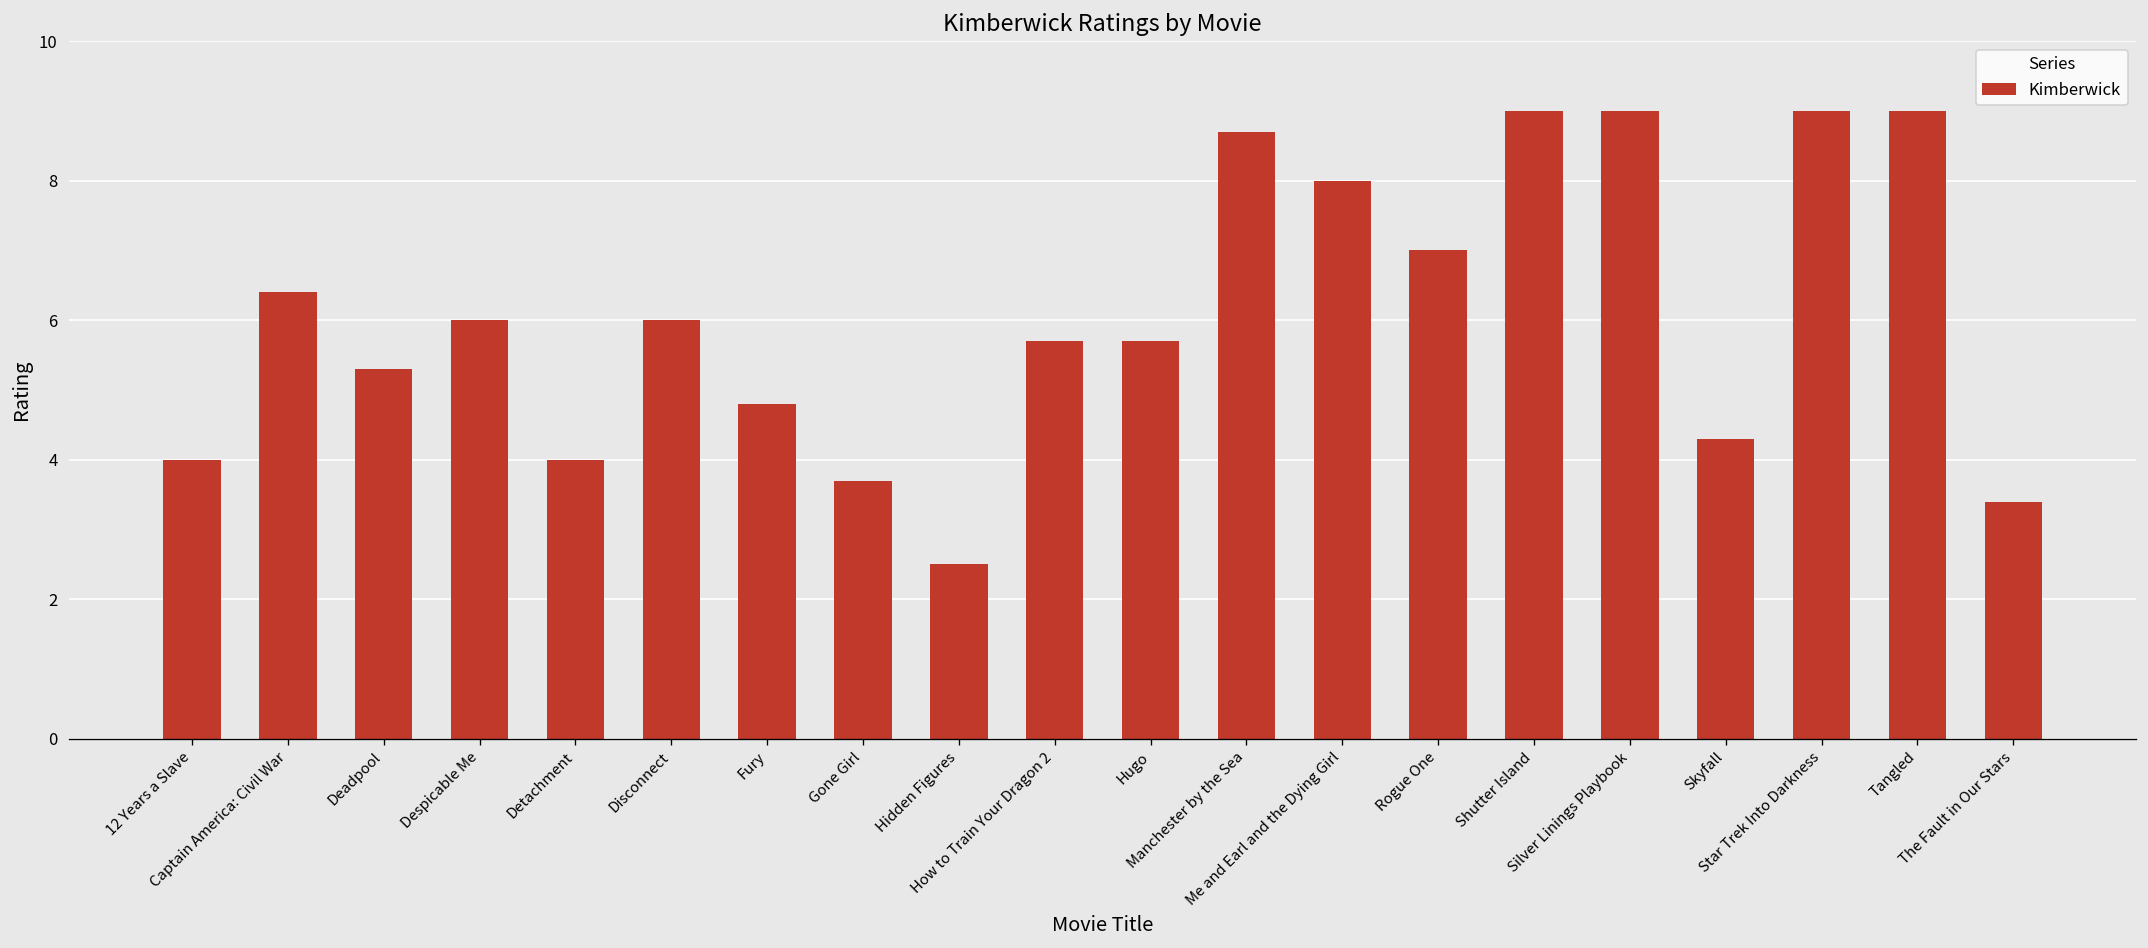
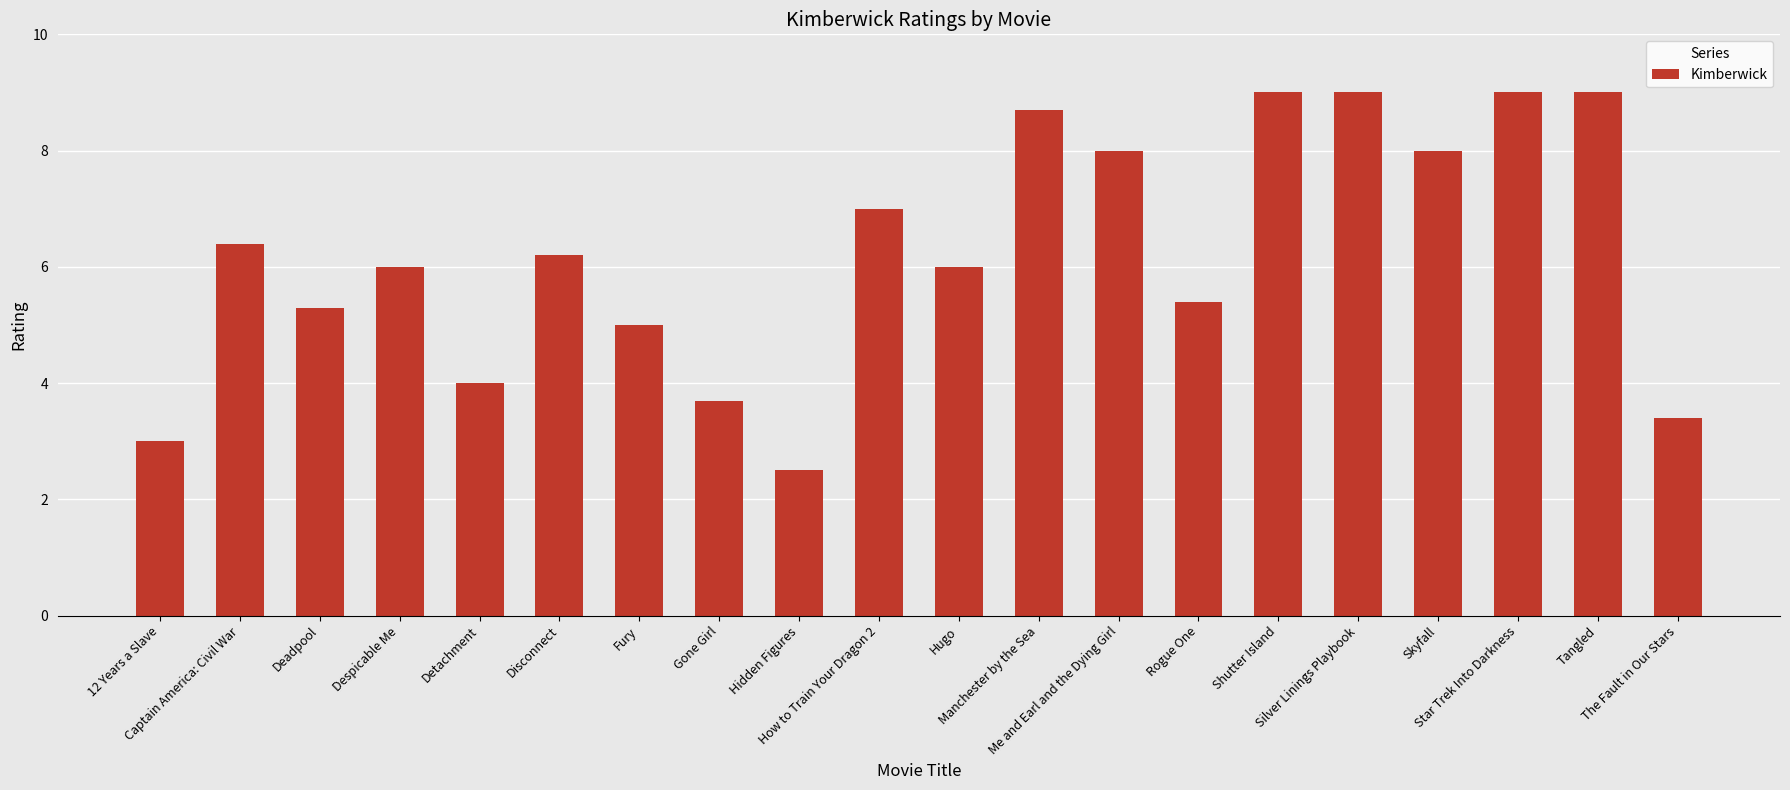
12 Years a Slave: 4 -> 3
Disconnect: 6.0 -> 6.2
Fury: 4.8 -> 5.0
How to Train Your Dragon 2: 5.7 -> 7.0
Hugo: 5.7 -> 6.0
Rogue One: 7.0 -> 5.4
Skyfall: 4.3 -> 8.0
